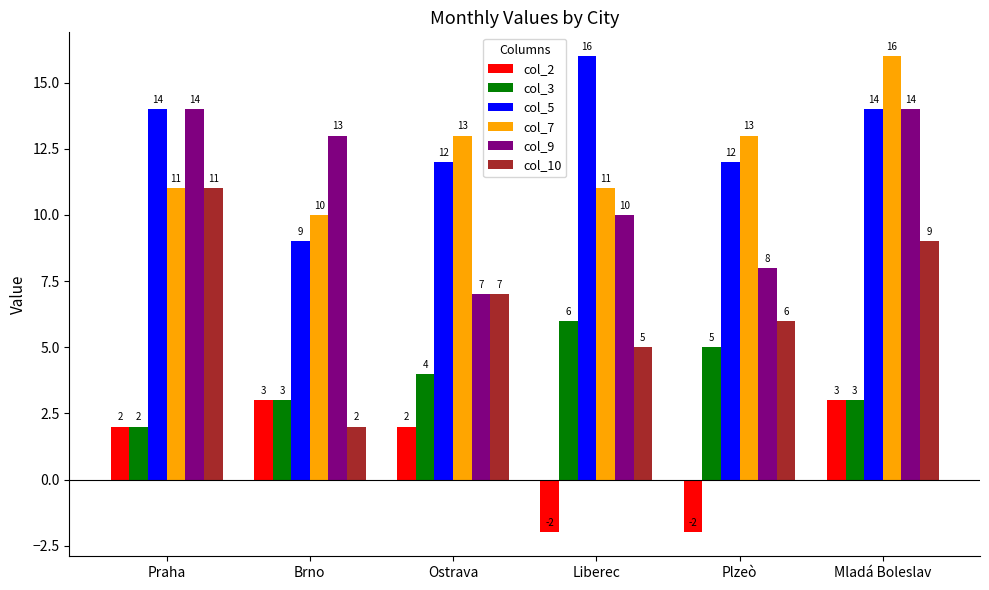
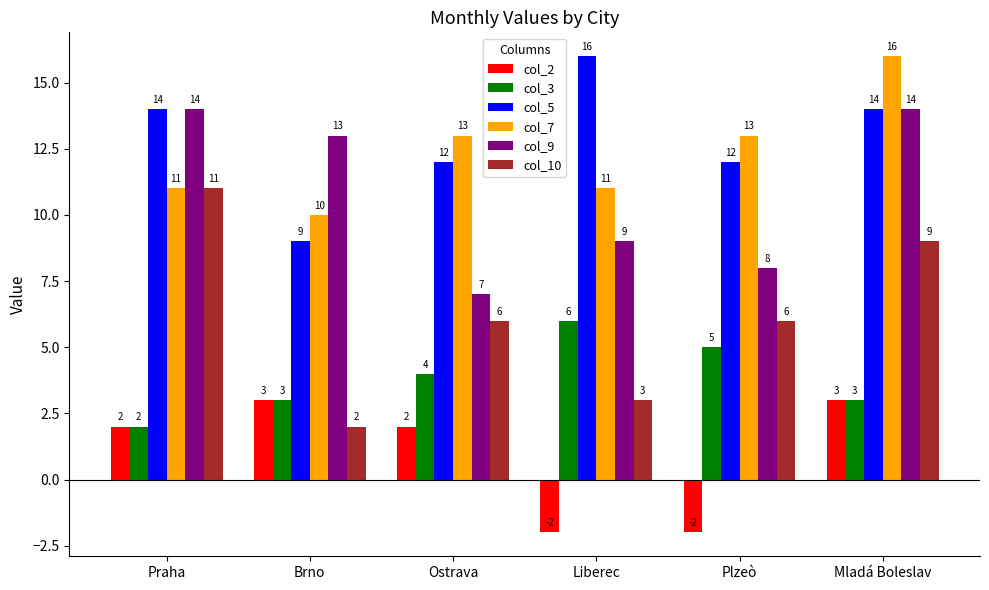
col_10, Ostrava: 7 -> 6
col_9, Liberec: 10 -> 9
col_10, Liberec: 5 -> 3
